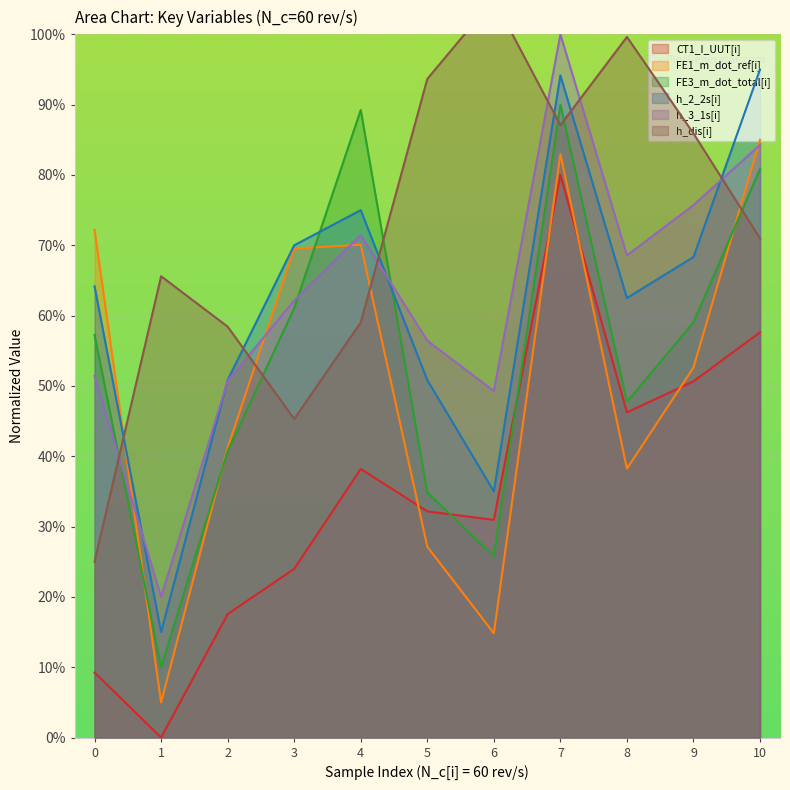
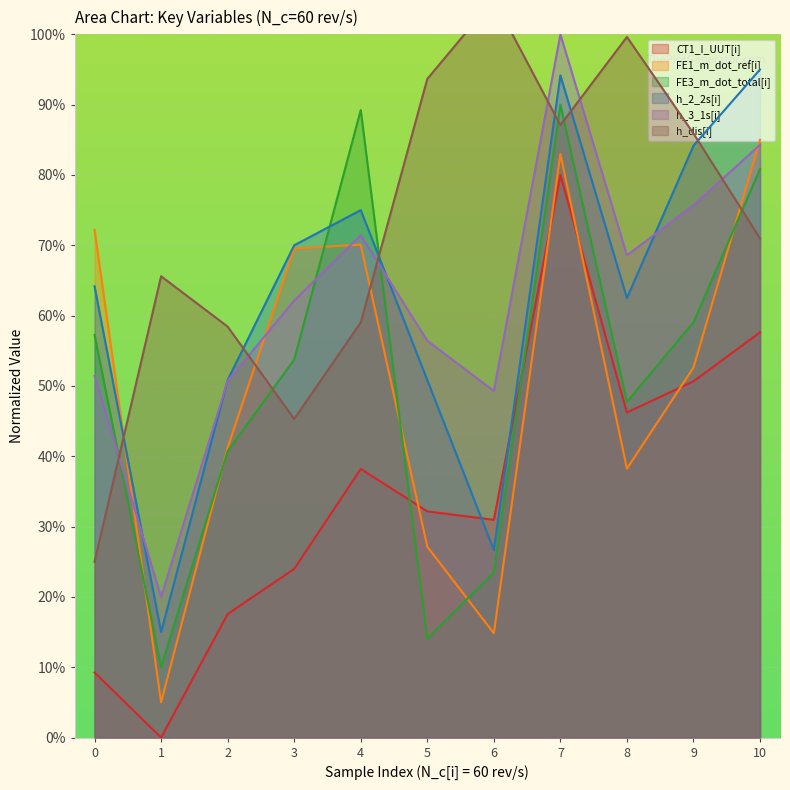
FE3_m_dot_total[i], 3: 61% -> 54%
FE3_m_dot_total[i], 5: 35% -> 14%
FE3_m_dot_total[i], 6: 26% -> 23%
h_2_2s[i], 6: 35% -> 27%
h_2_2s[i], 9: 68% -> 84%
